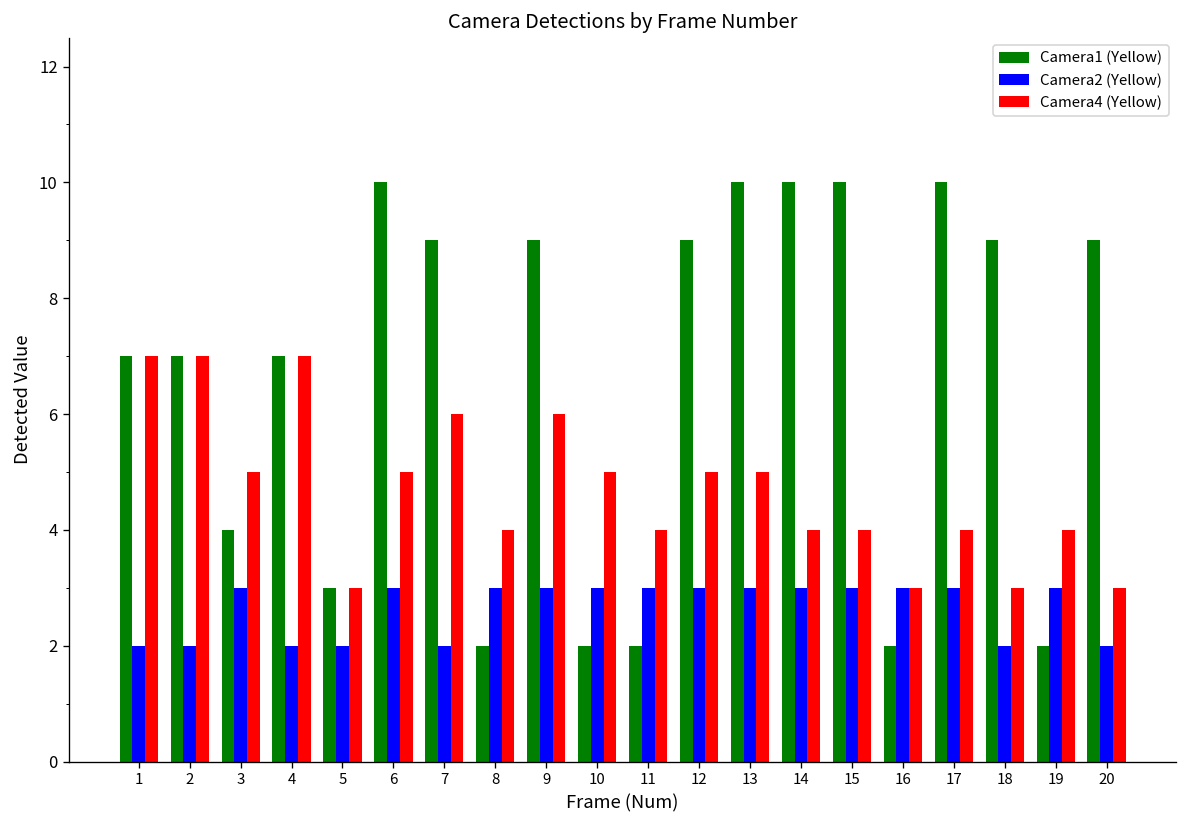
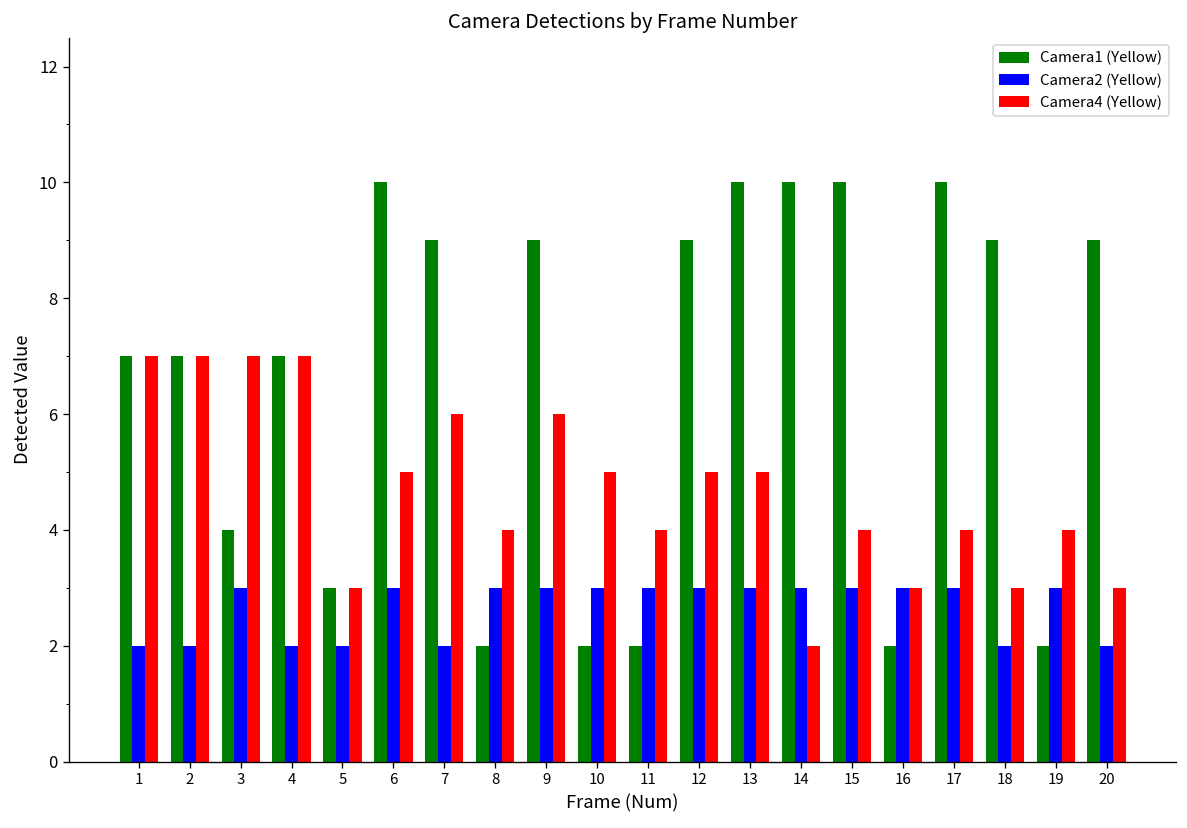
Camera4 (Yellow), 3: 5 -> 7
Camera4 (Yellow), 14: 4 -> 2
